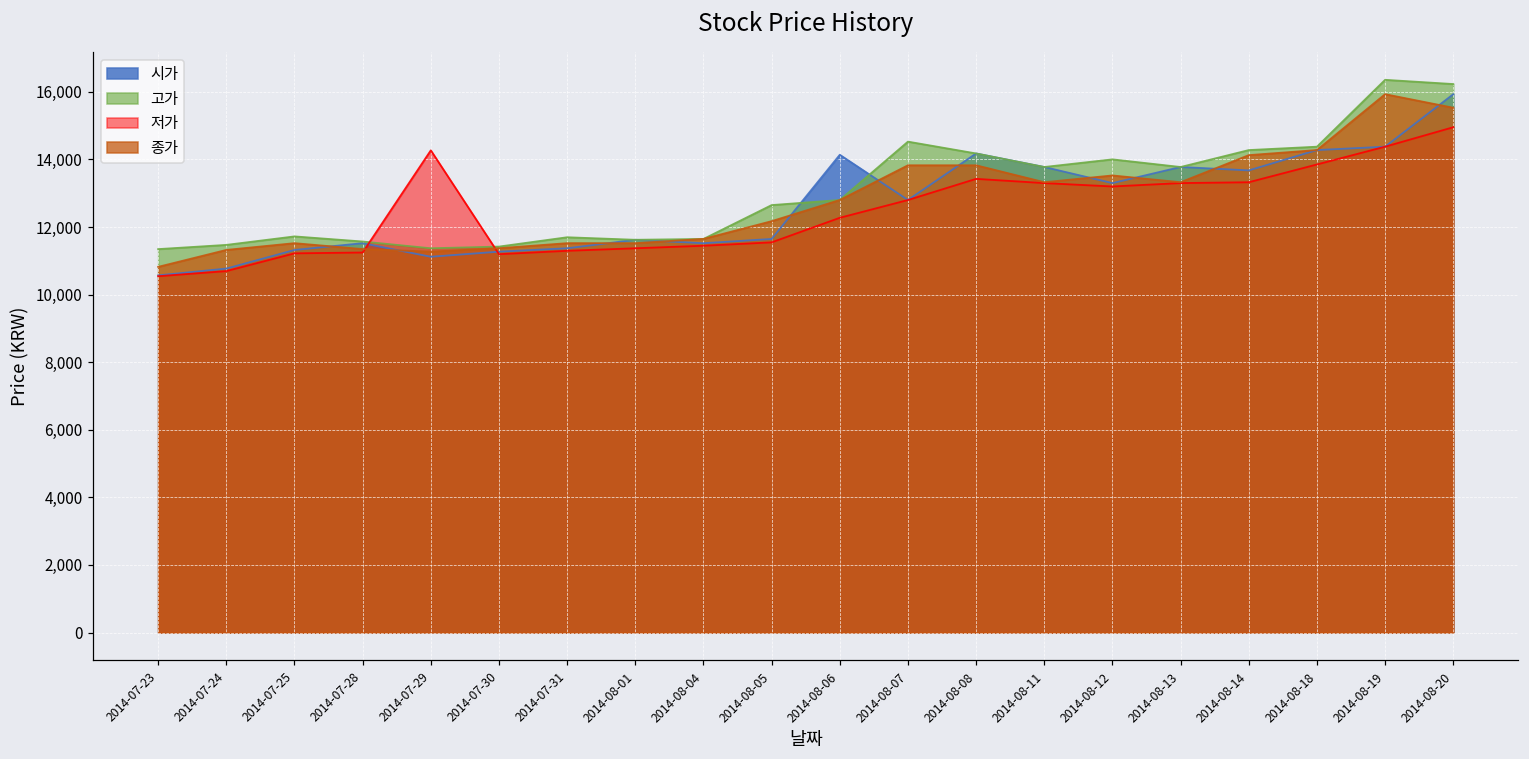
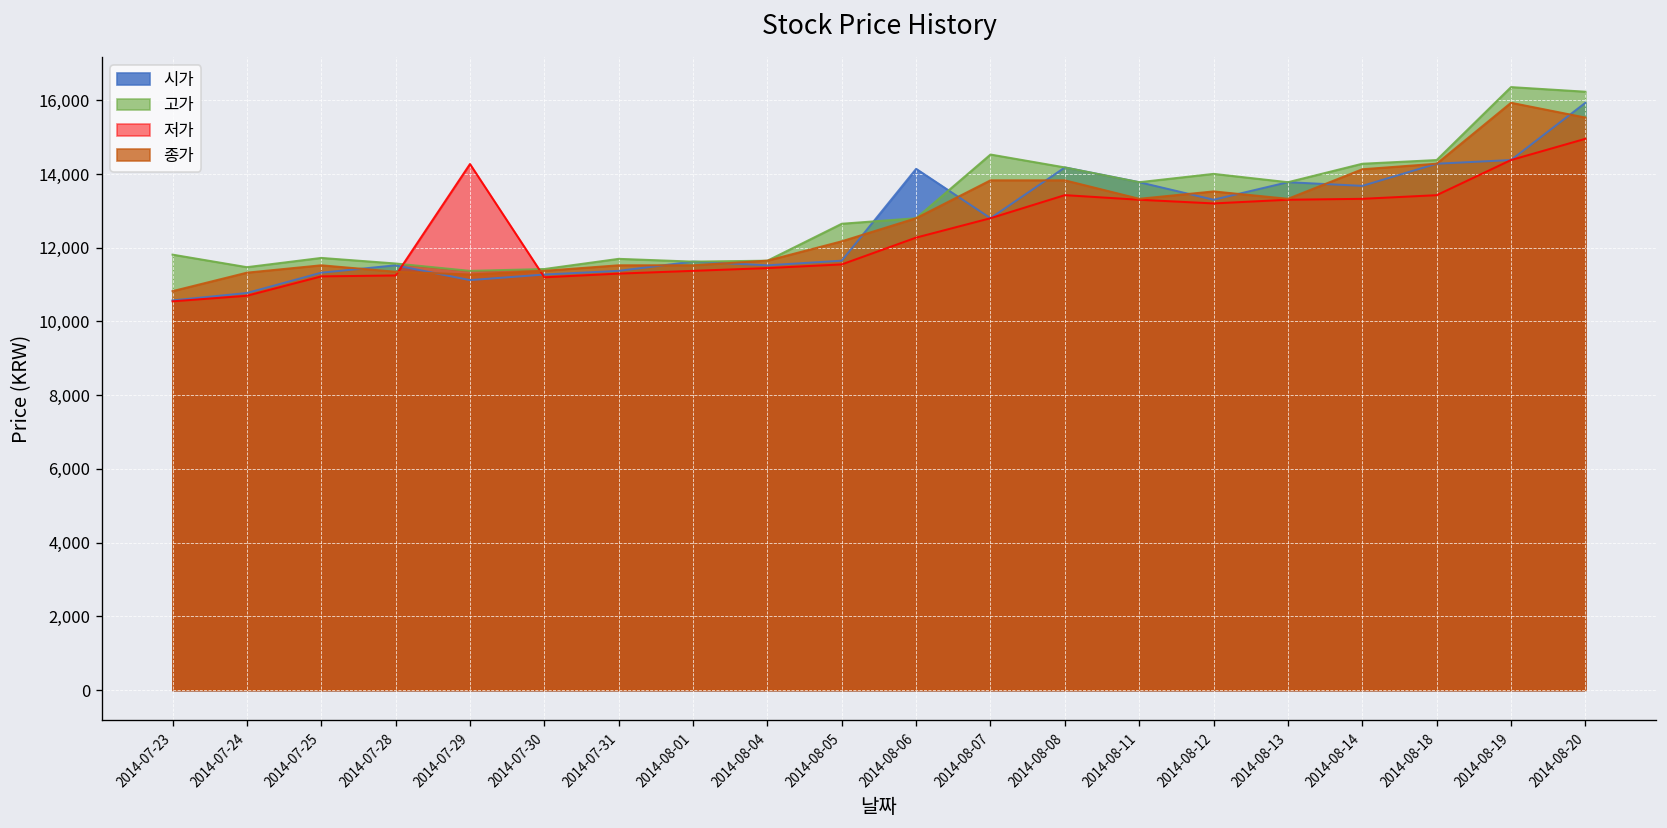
고가, 2014-07-23: 11,300 -> 11,800
저가, 2014-08-18: 13,900 -> 13,400
